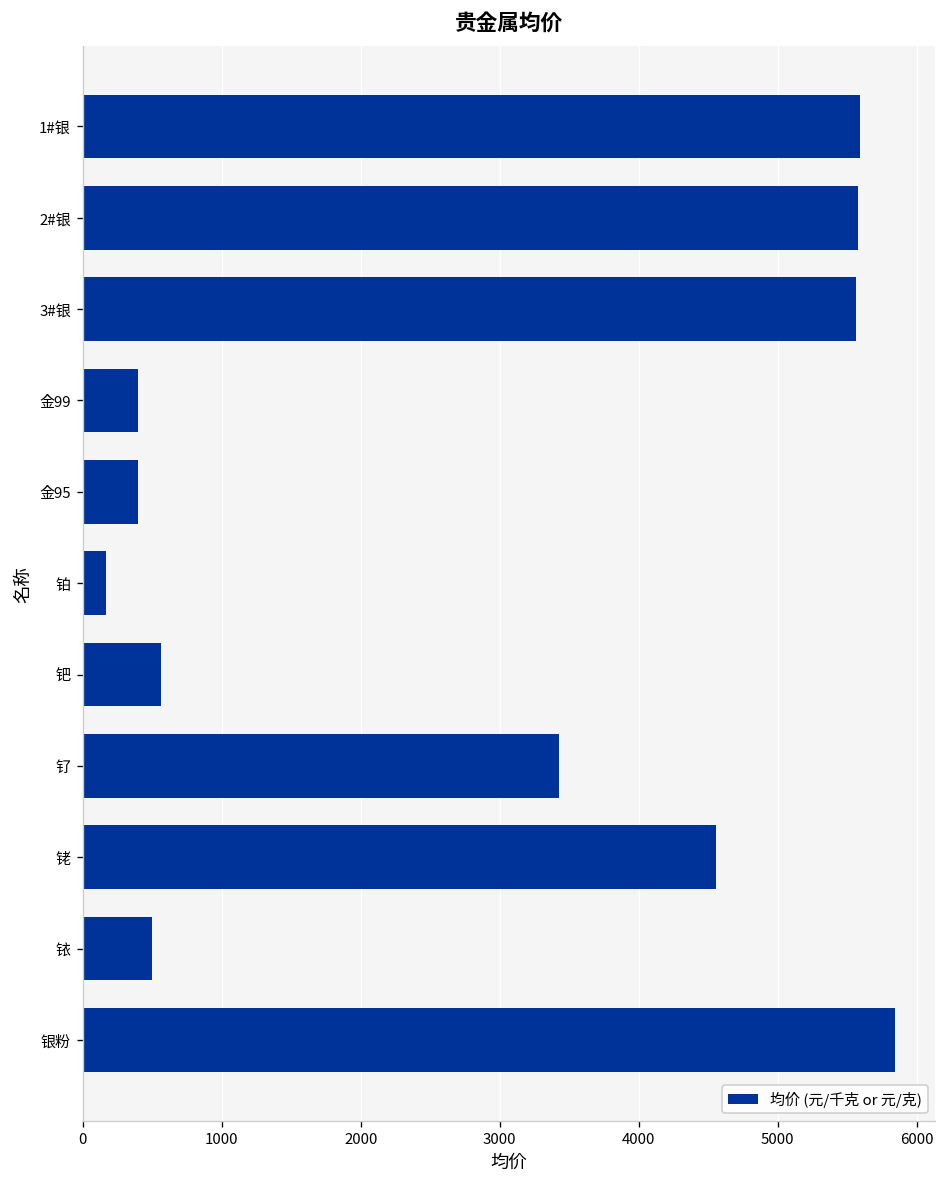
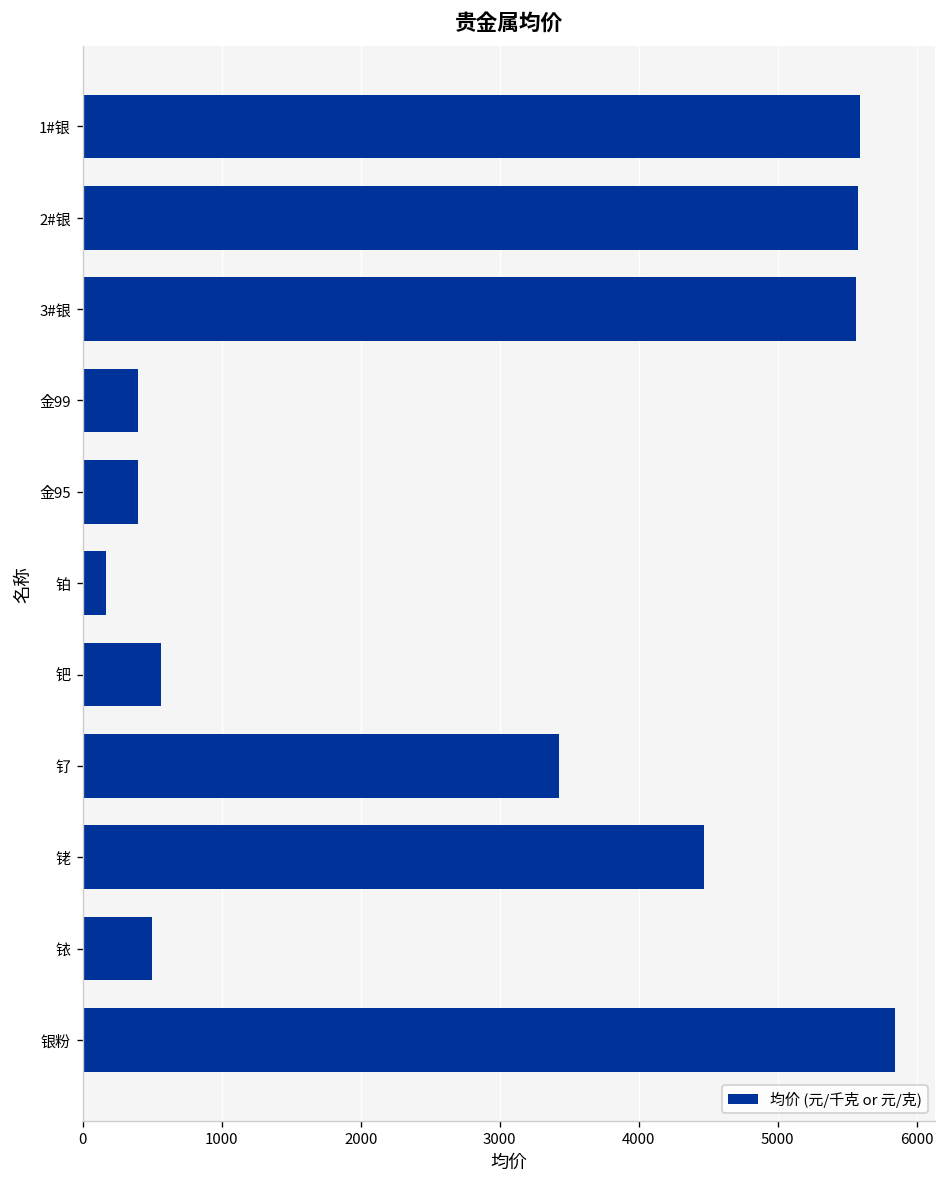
铑: 4560 -> 4470
